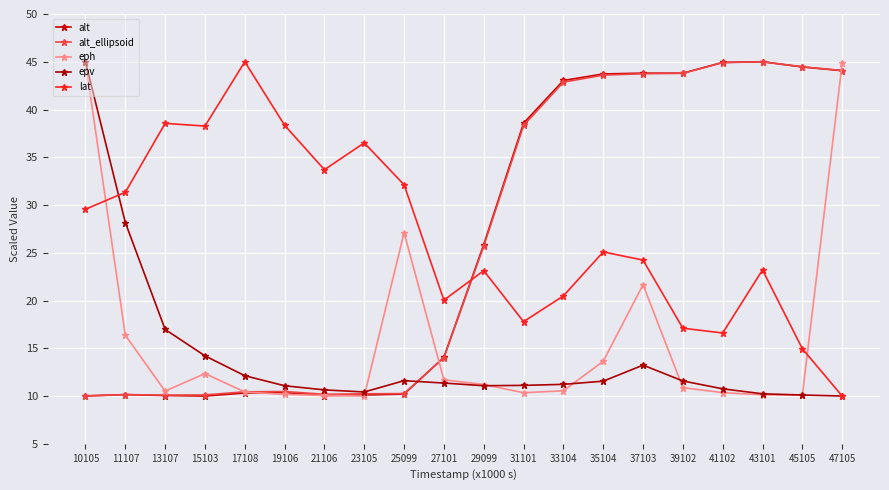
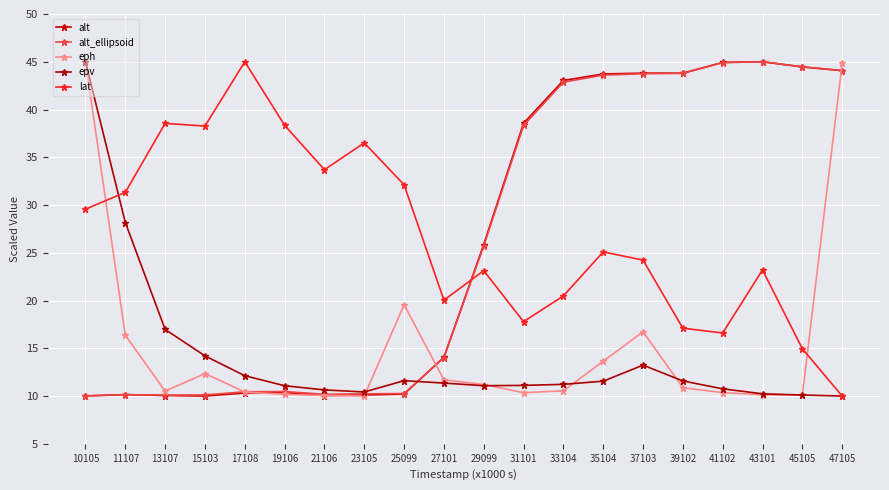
eph, 25099: 27 -> 20
eph, 37103: 22 -> 17
